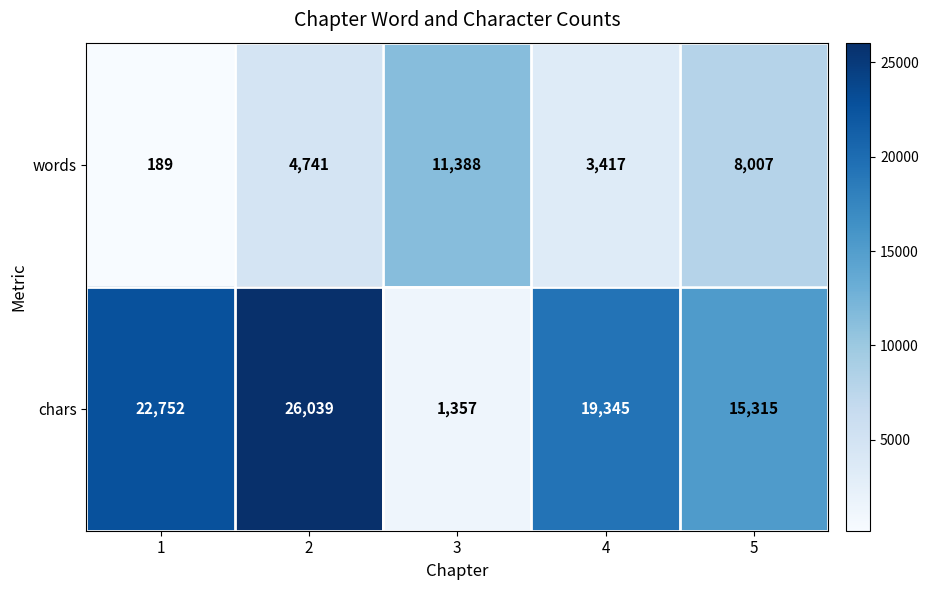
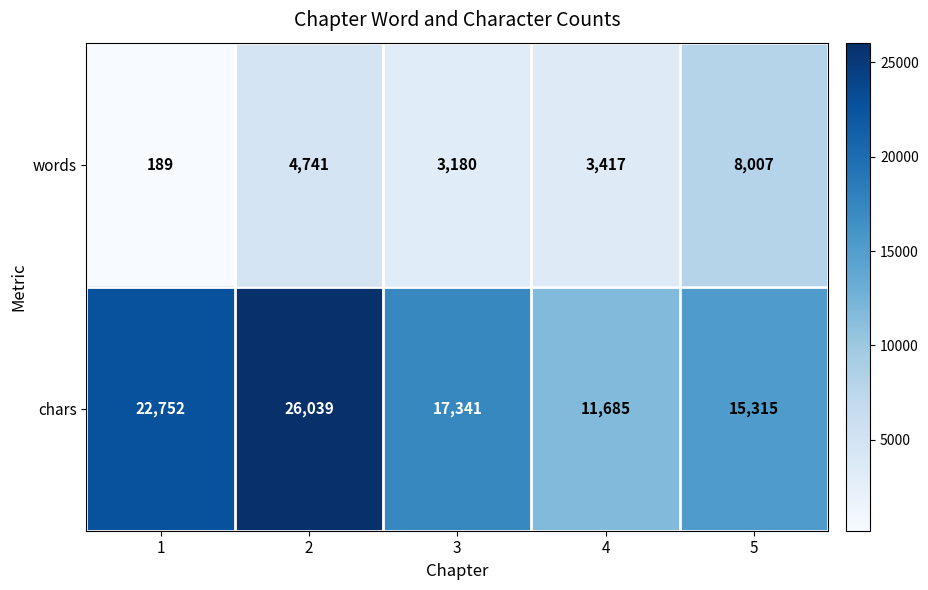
words, 3: 11,388 -> 3,180
chars, 3: 1,357 -> 17,341
chars, 4: 19,345 -> 11,685
